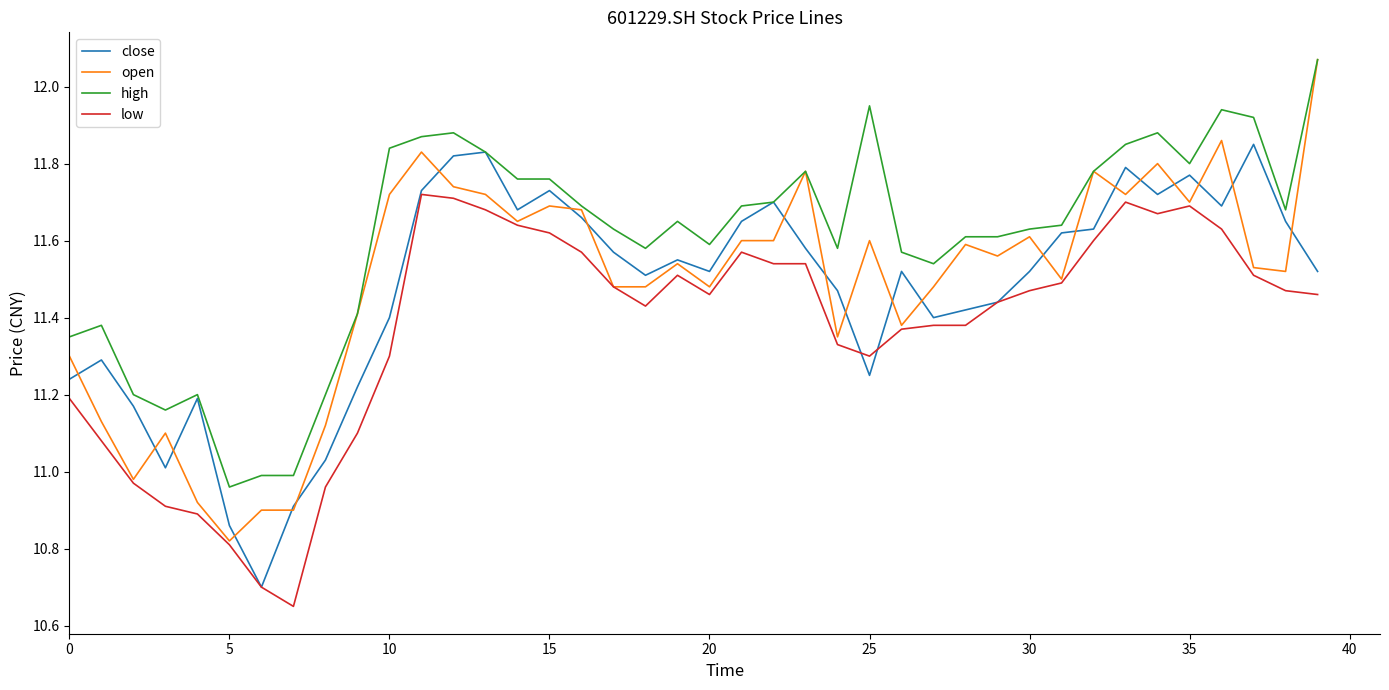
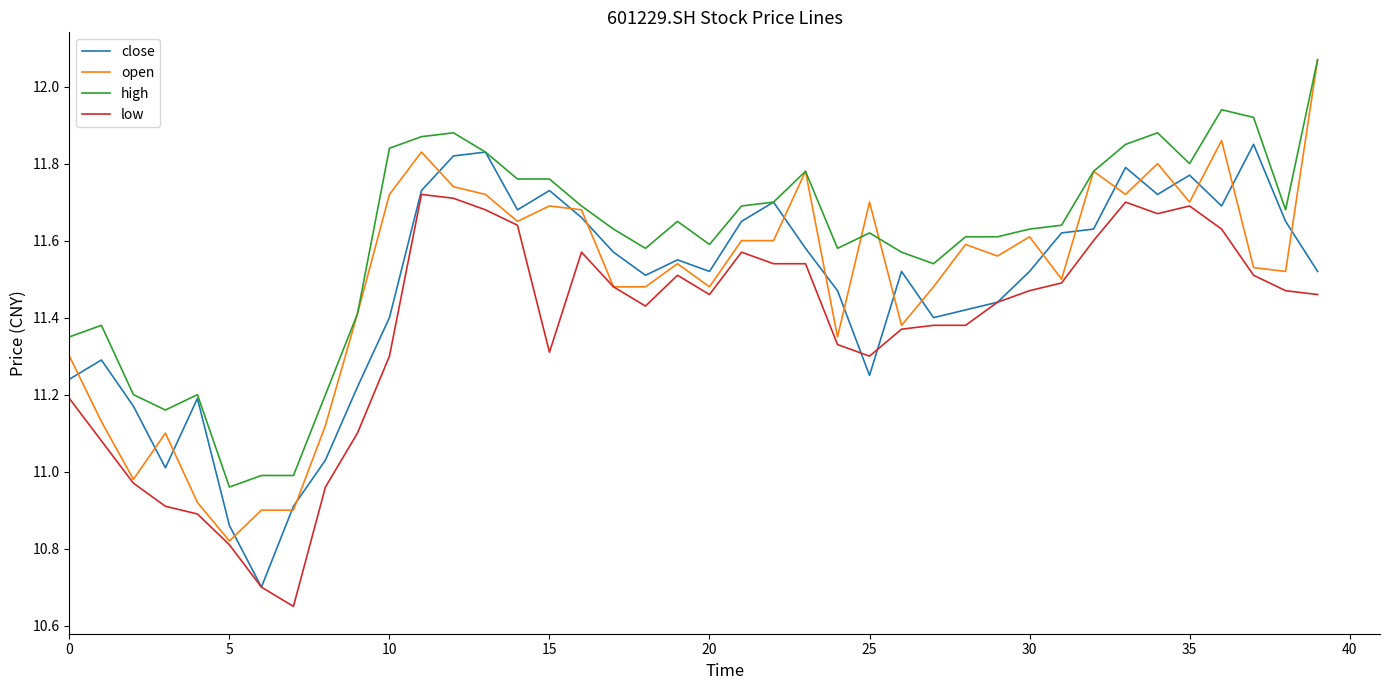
low, 15: 11.62 -> 11.31
open, 25: 11.6 -> 11.7
high, 25: 11.95 -> 11.62
